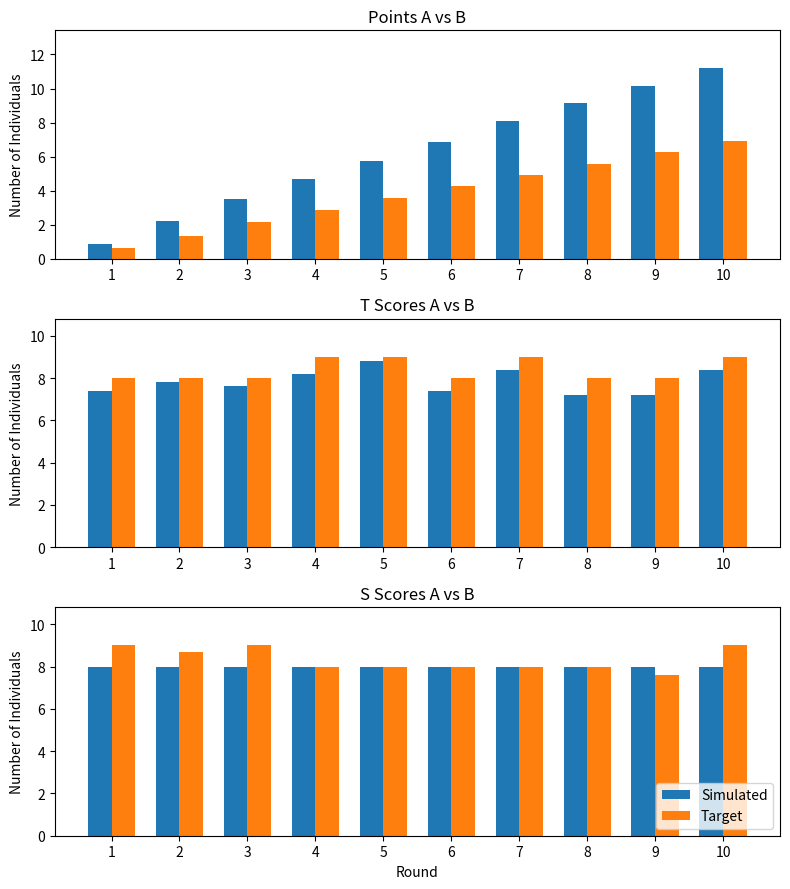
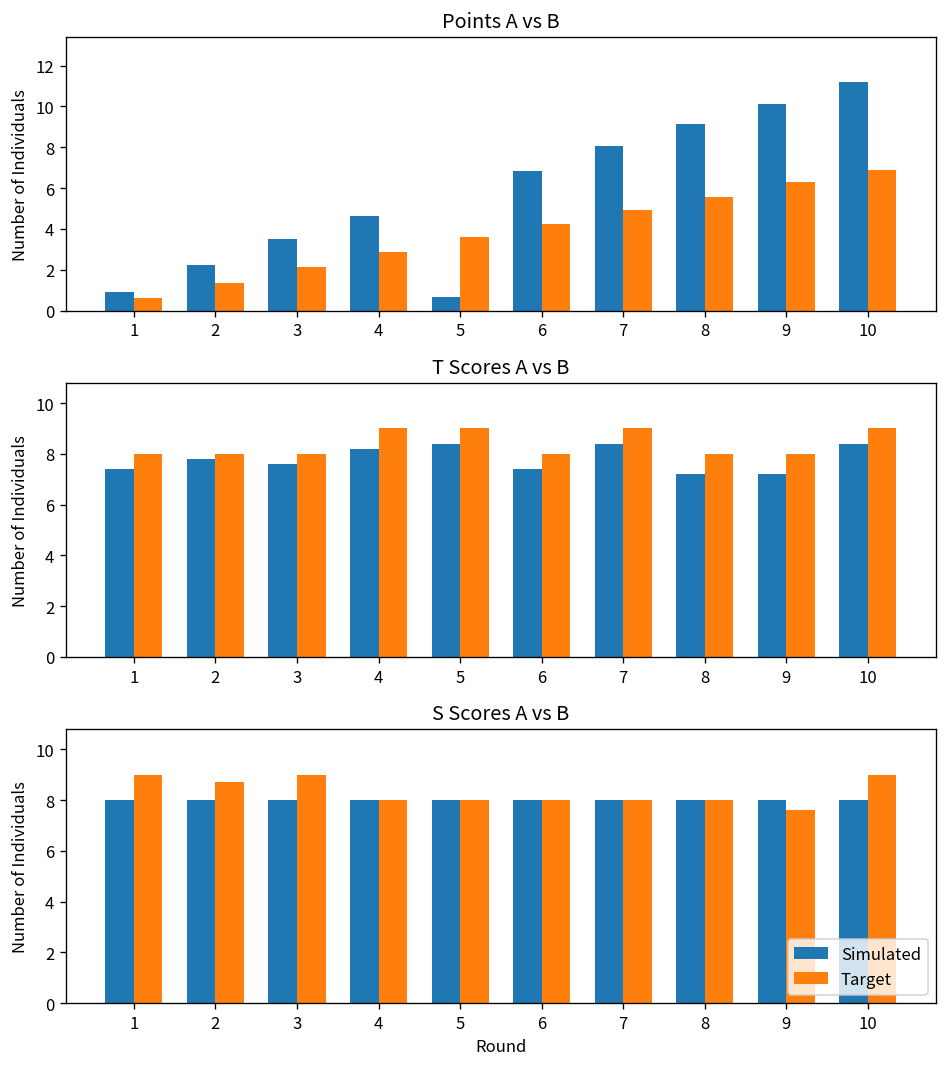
Points A vs B, Simulated, 5: 5.8 -> 0.7
T Scores A vs B, Simulated, 5: 8.8 -> 8.4
